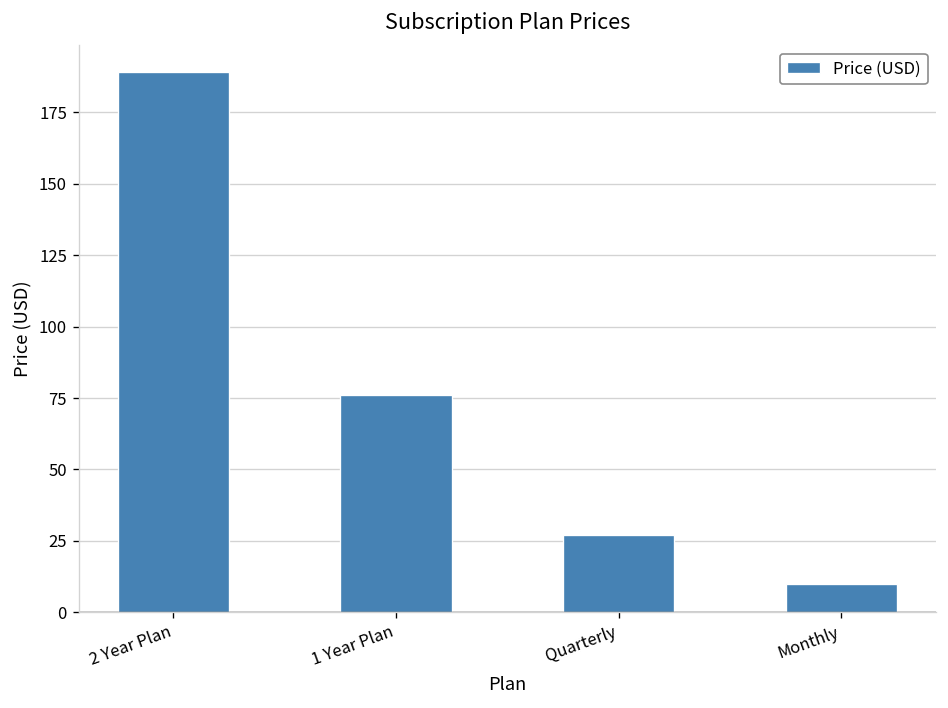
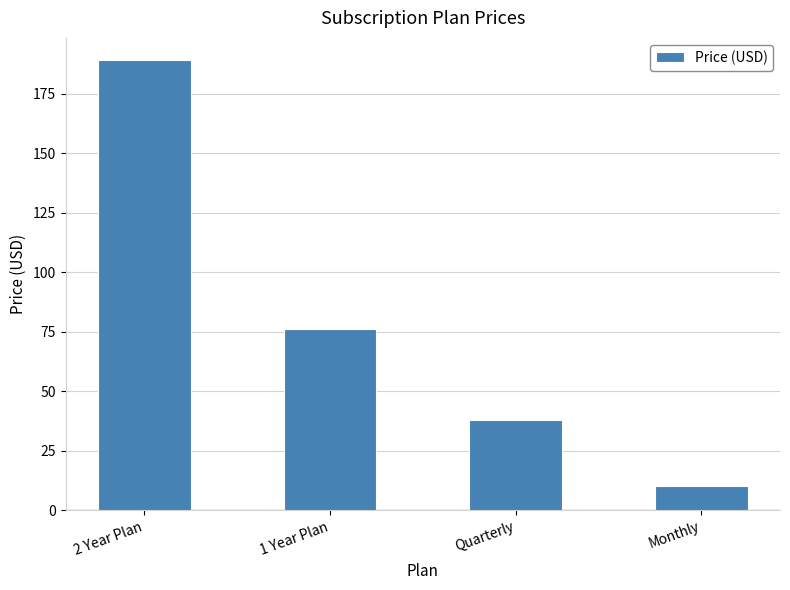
Quarterly: 27 -> 38
